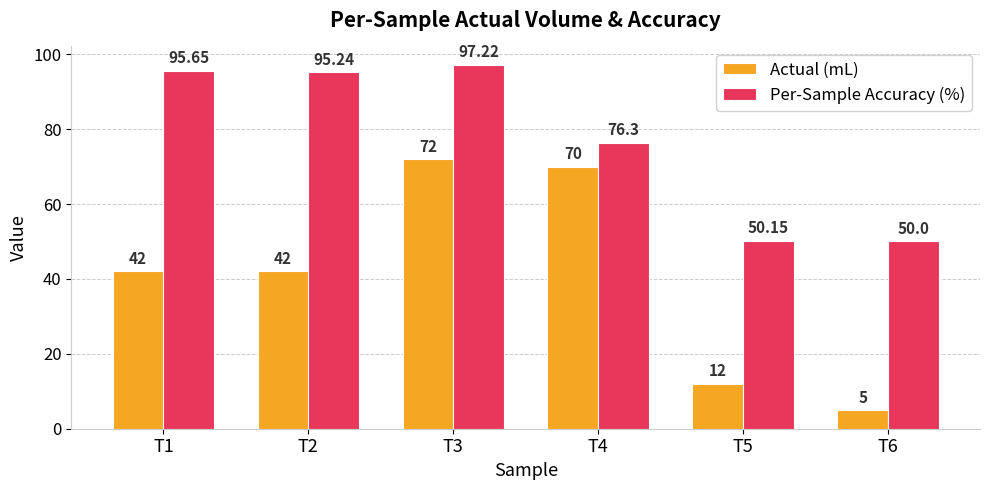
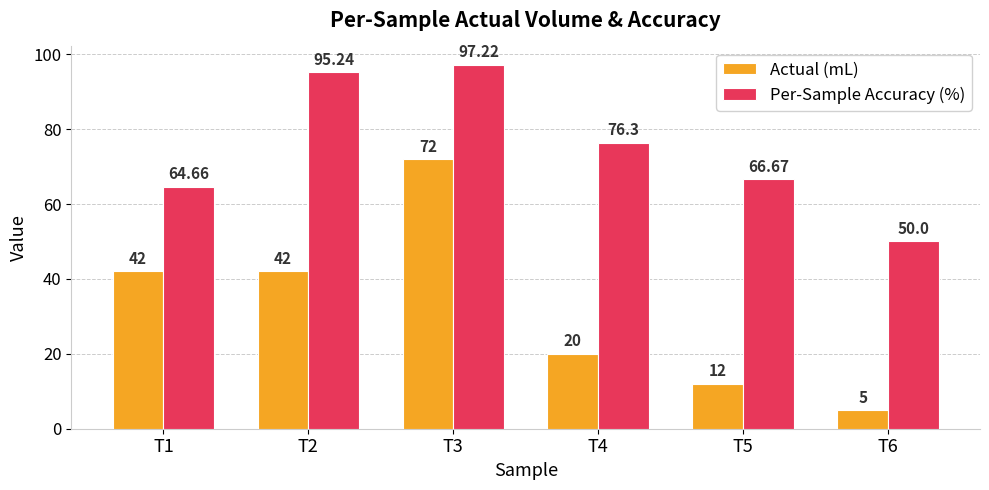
Per-Sample Accuracy (%), T1: 95.65 -> 64.66
Actual (mL), T4: 70 -> 20
Per-Sample Accuracy (%), T5: 50.15 -> 66.67
